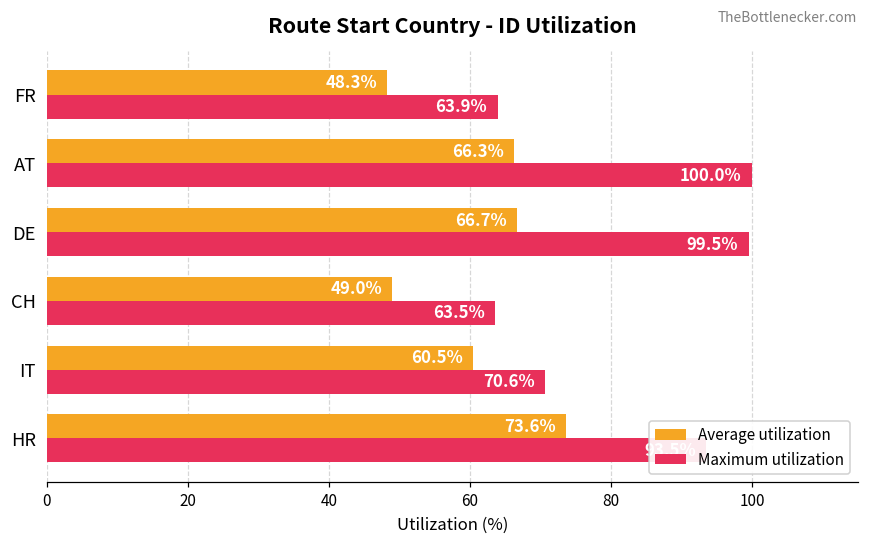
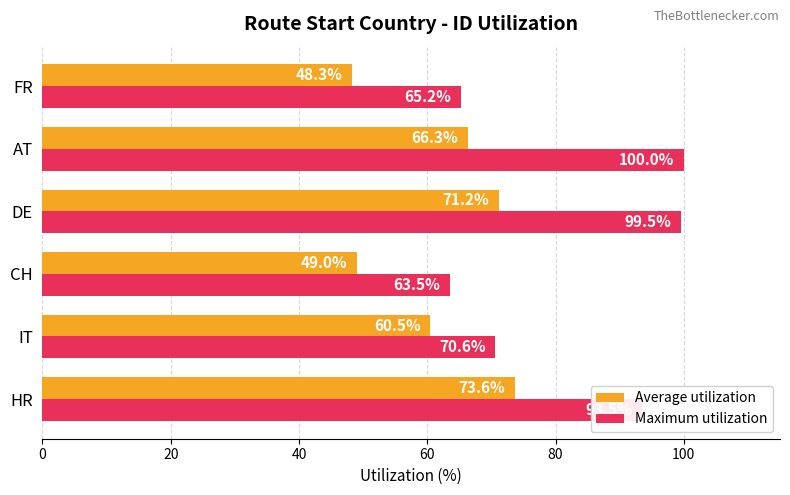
Maximum utilization, FR: 63.9% -> 65.2%
Average utilization, DE: 66.7% -> 71.2%
